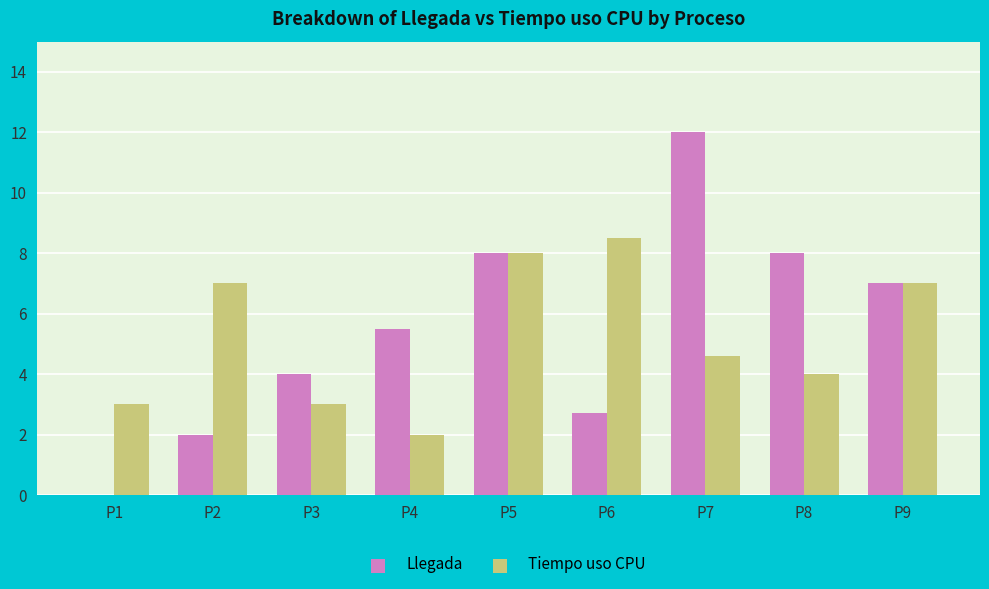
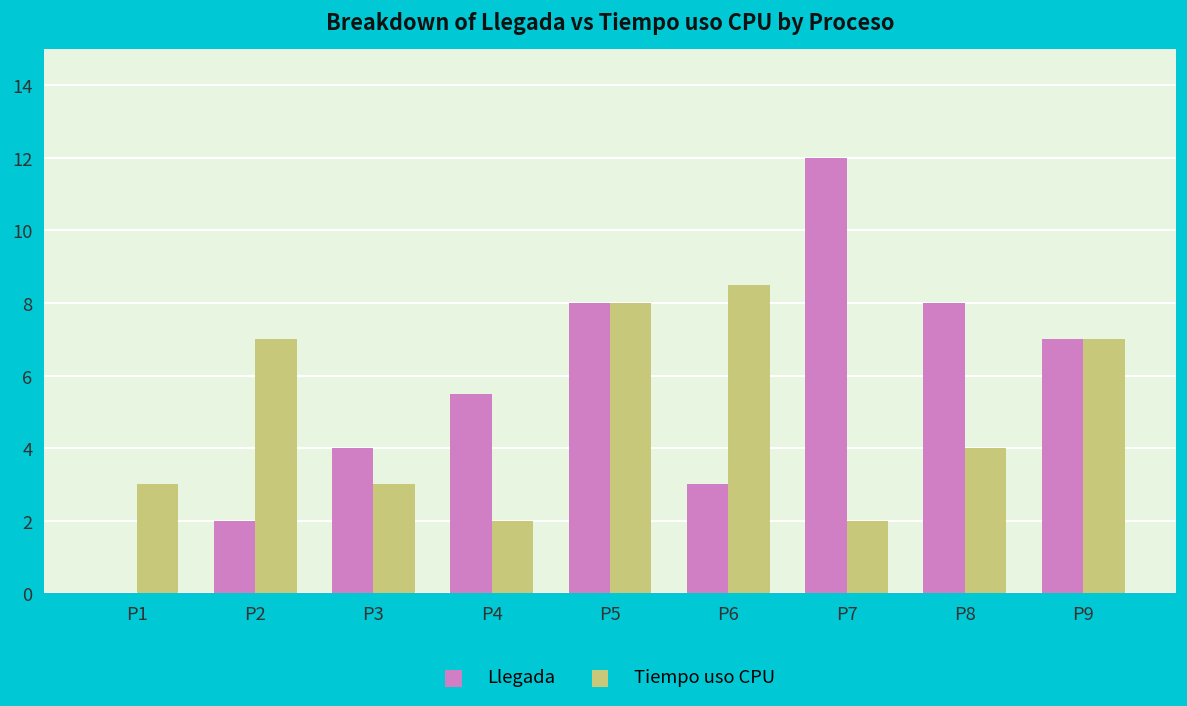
Llegada, P6: 2.7 -> 3.0
Tiempo uso CPU, P7: 4.6 -> 2.0
